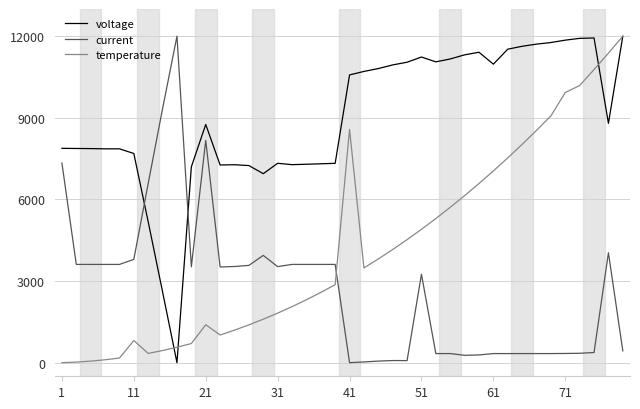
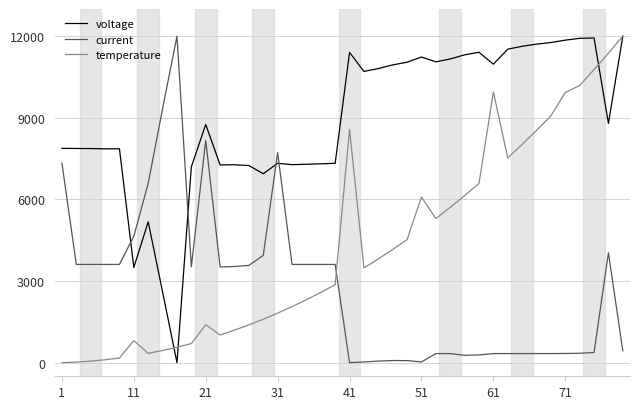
voltage, 11: 7700 -> 3500
current, 11: 3800 -> 4600
current, 31: 3500 -> 7700
voltage, 41: 10600 -> 11400
current, 51: 3300 -> 0
temperature, 51: 4900 -> 6100
temperature, 61: 7000 -> 10000
